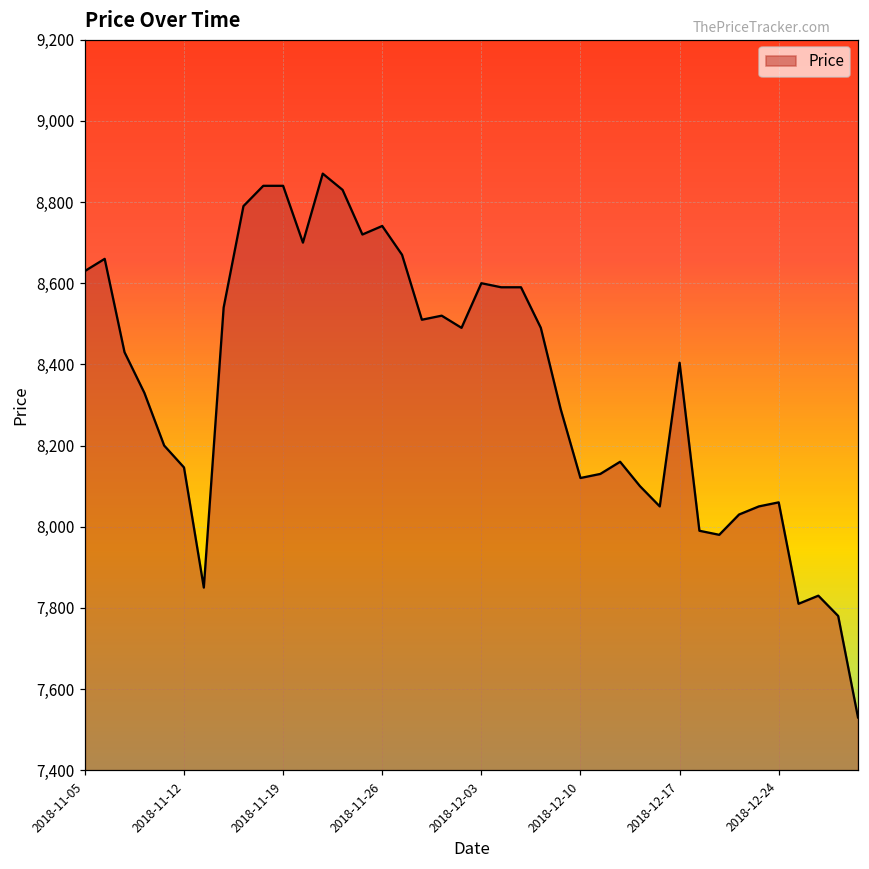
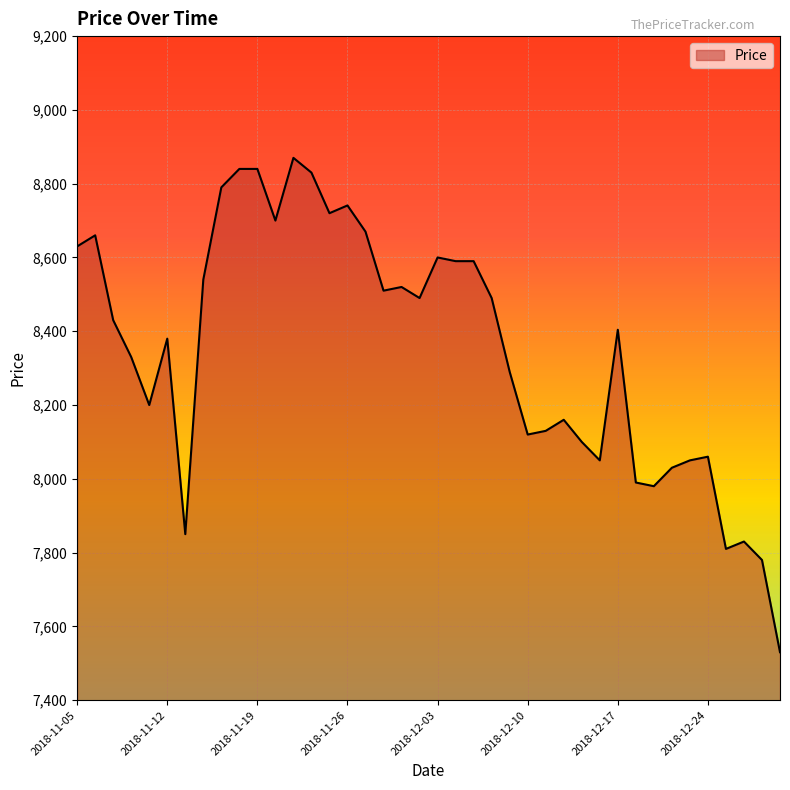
2018-11-12: 8,150 -> 8,380
